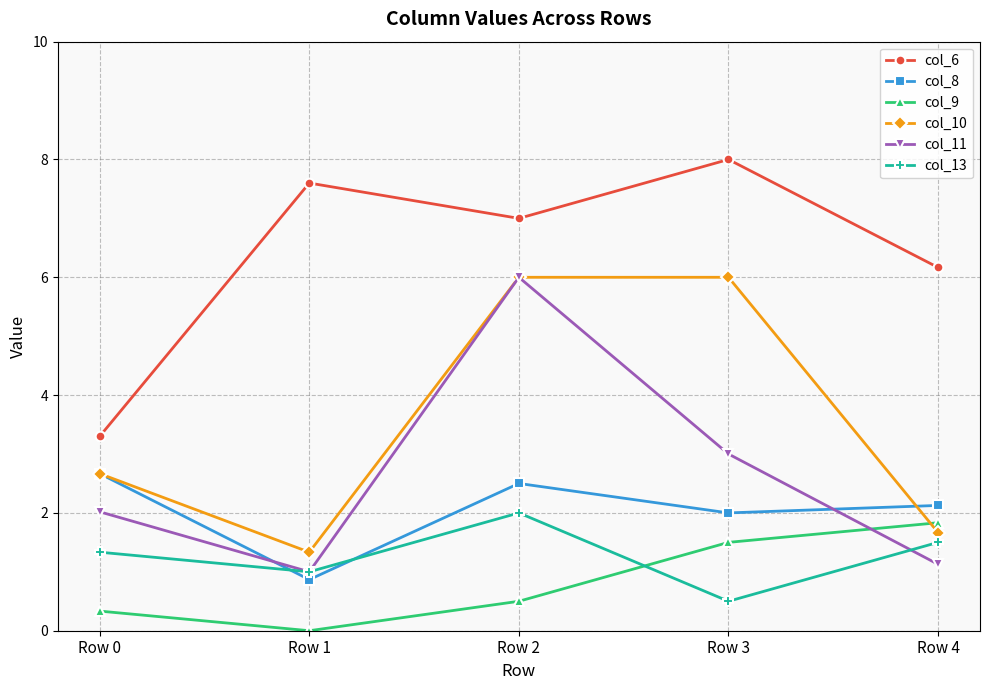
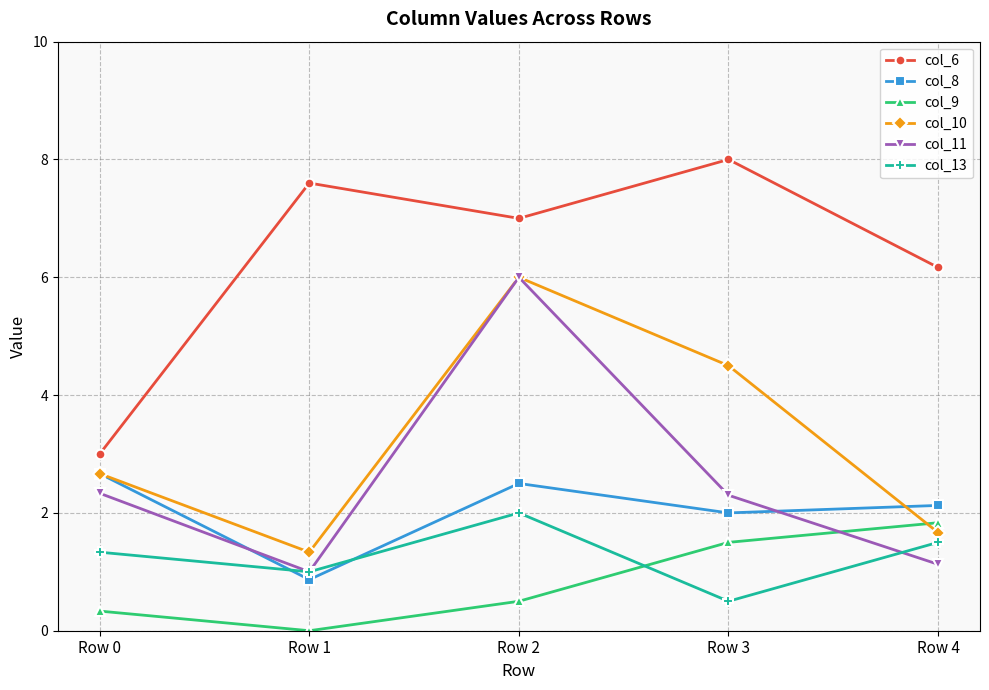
col_6, Row 0: 3.3 -> 3.0
col_11, Row 0: 2.0 -> 2.3
col_10, Row 3: 6.0 -> 4.5
col_11, Row 3: 3.0 -> 2.3
